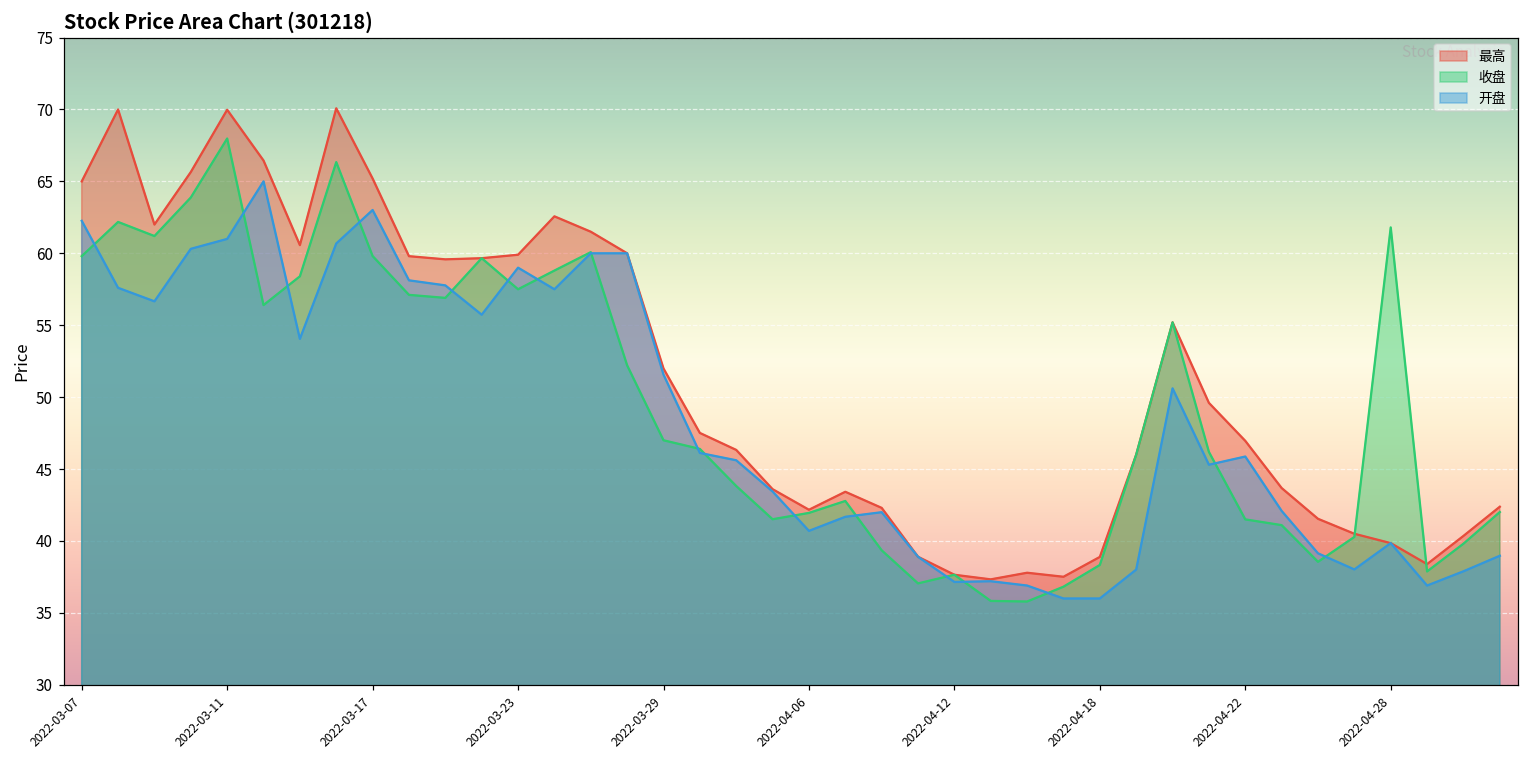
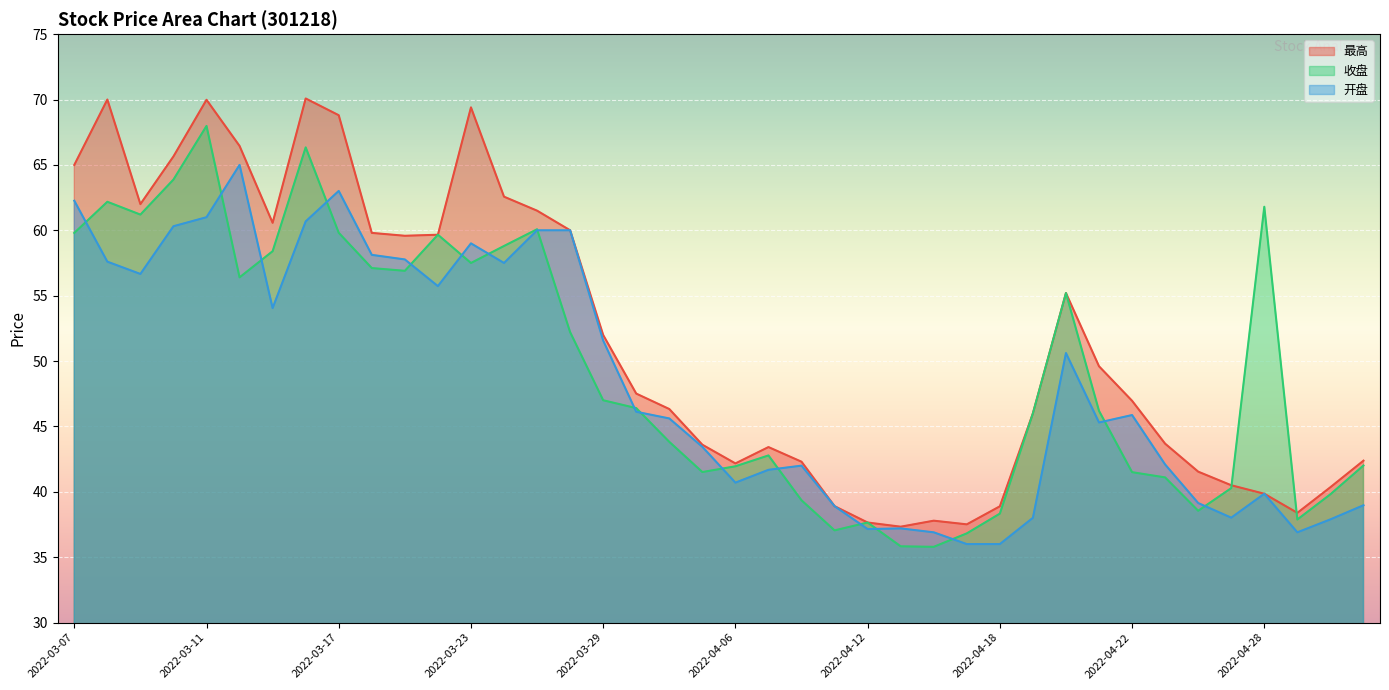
最高, 2022-03-17: 65.2 -> 68.8
最高, 2022-03-23: 59.9 -> 69.4
